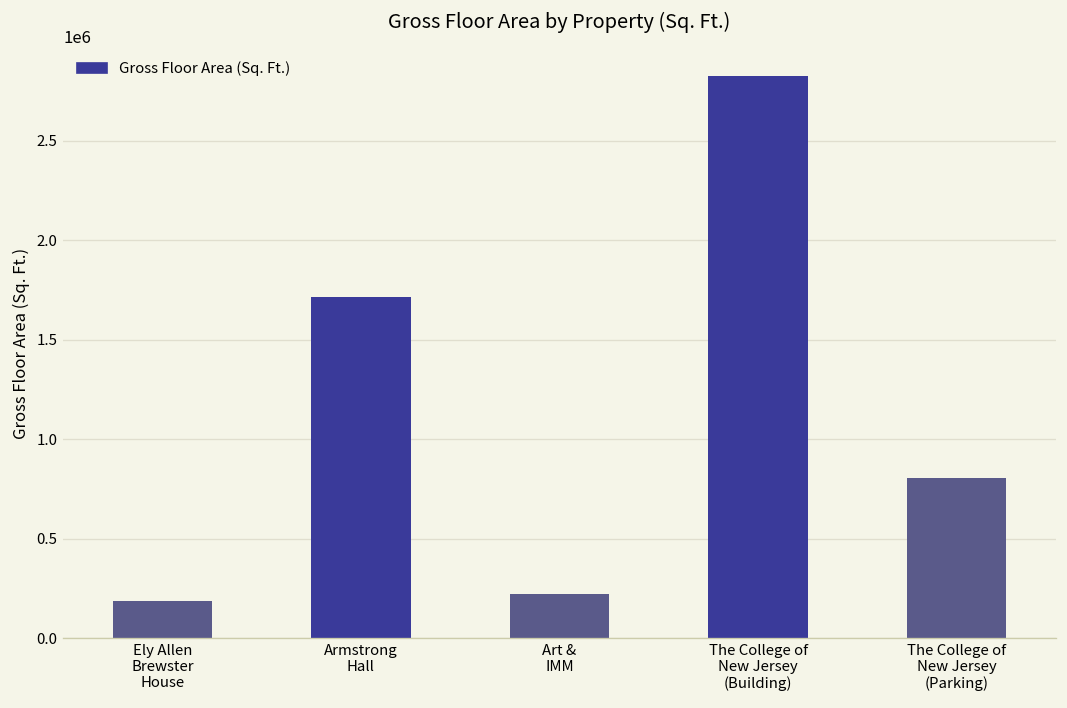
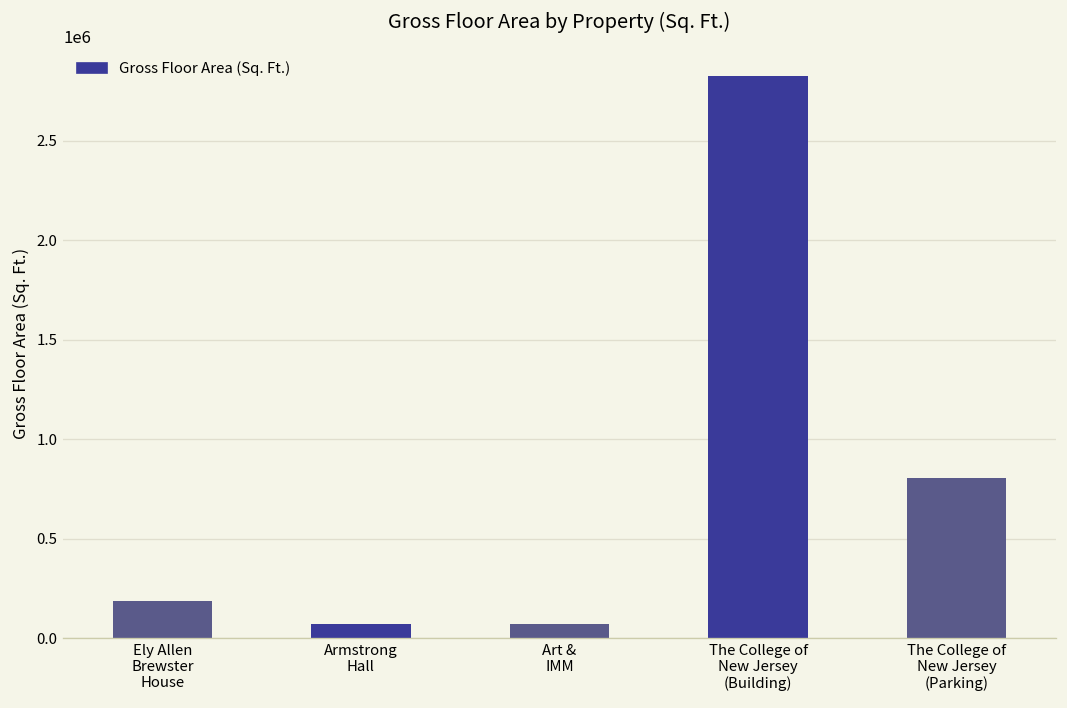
Armstrong Hall: 1720000 -> 70000
Art & IMM: 220000 -> 70000
